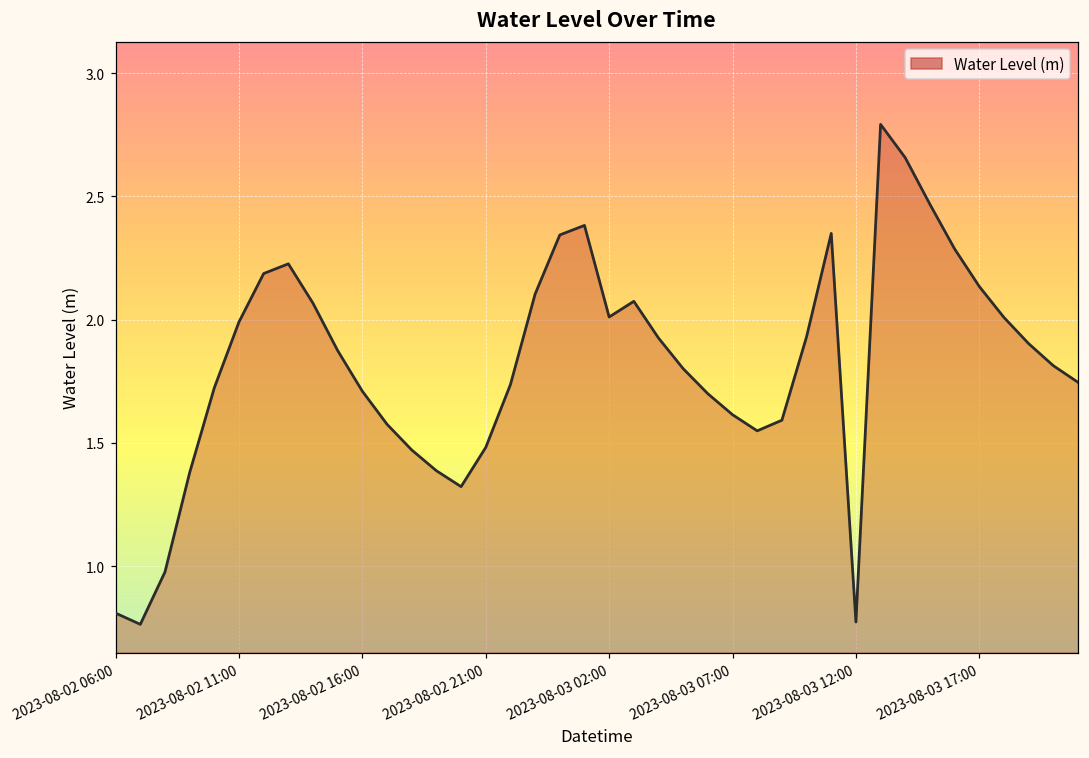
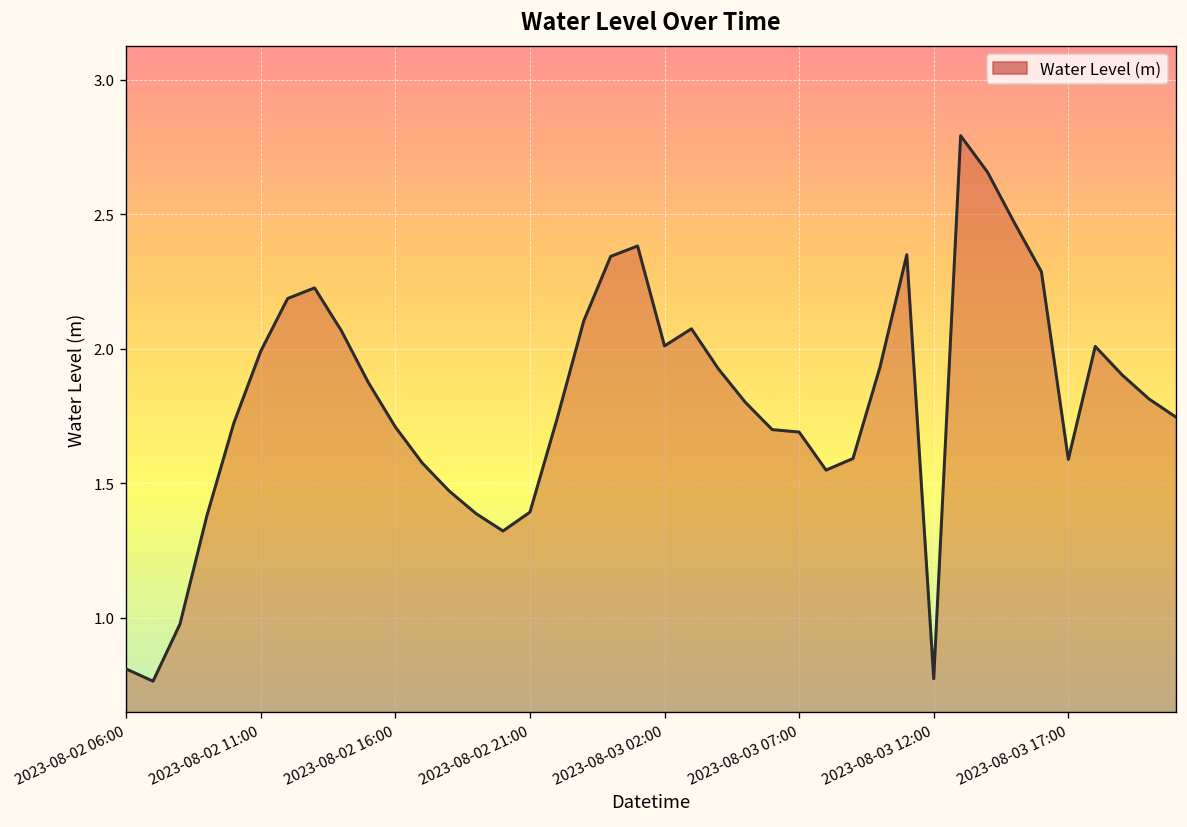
2023-08-02 21:00: 1.48 -> 1.39
2023-08-03 07:00: 1.61 -> 1.69
2023-08-03 17:00: 2.13 -> 1.59
